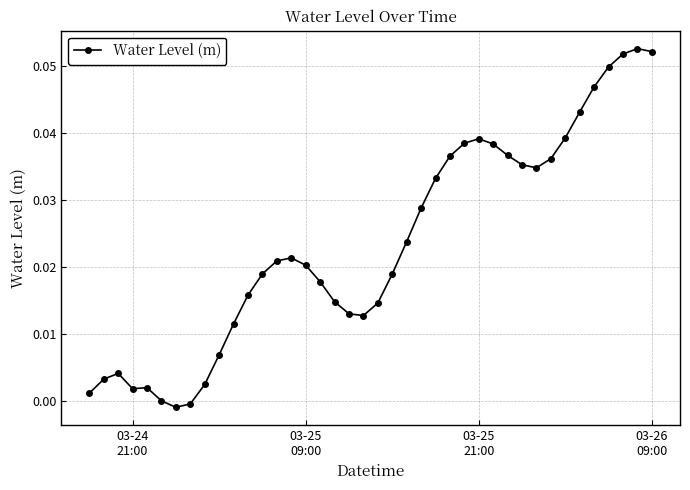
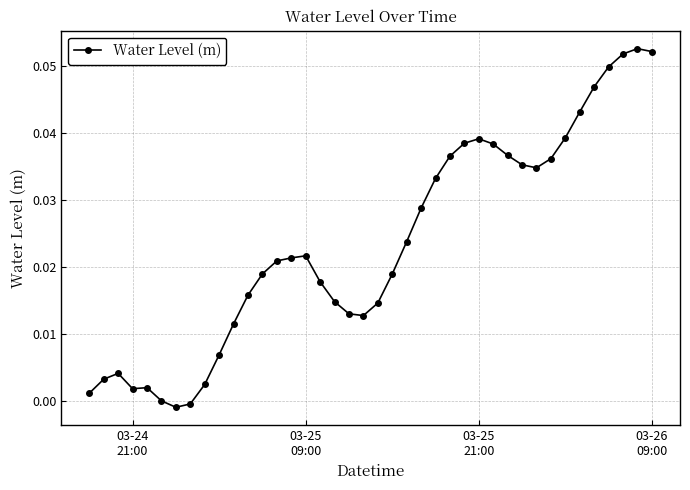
03-25 09:00: 0.020 -> 0.022
